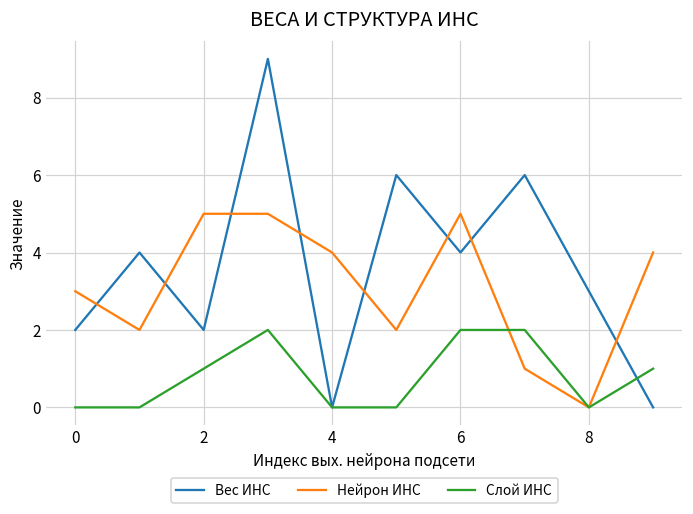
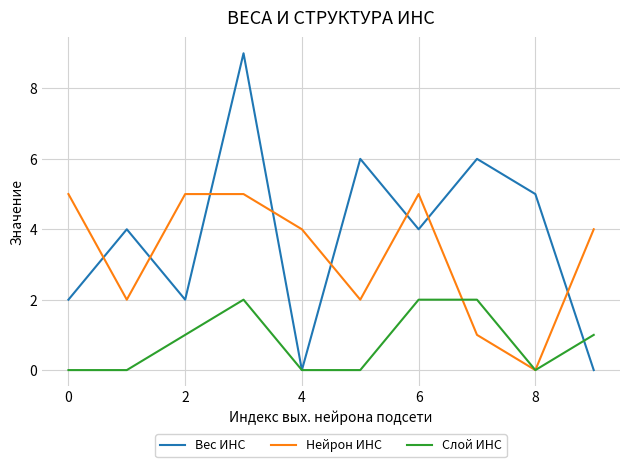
Нейрон ИНС, 0: 3 -> 5
Вес ИНС, 8: 3 -> 5
